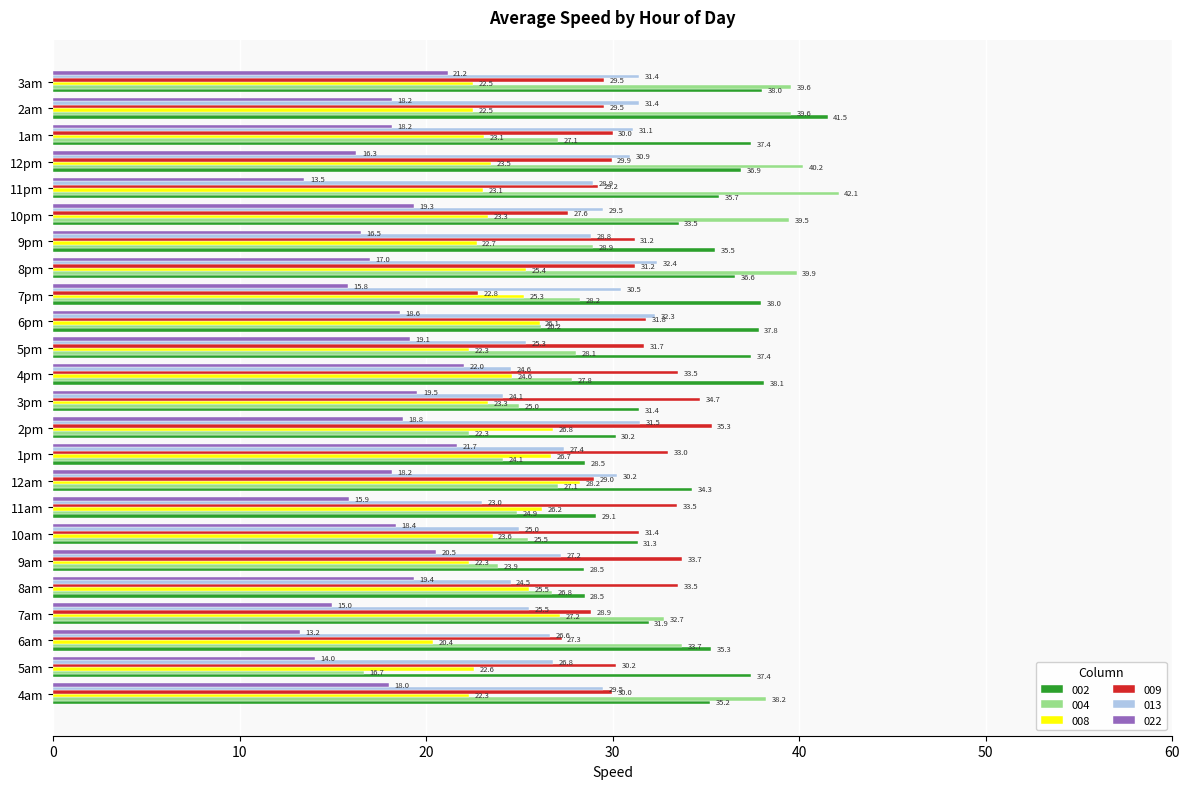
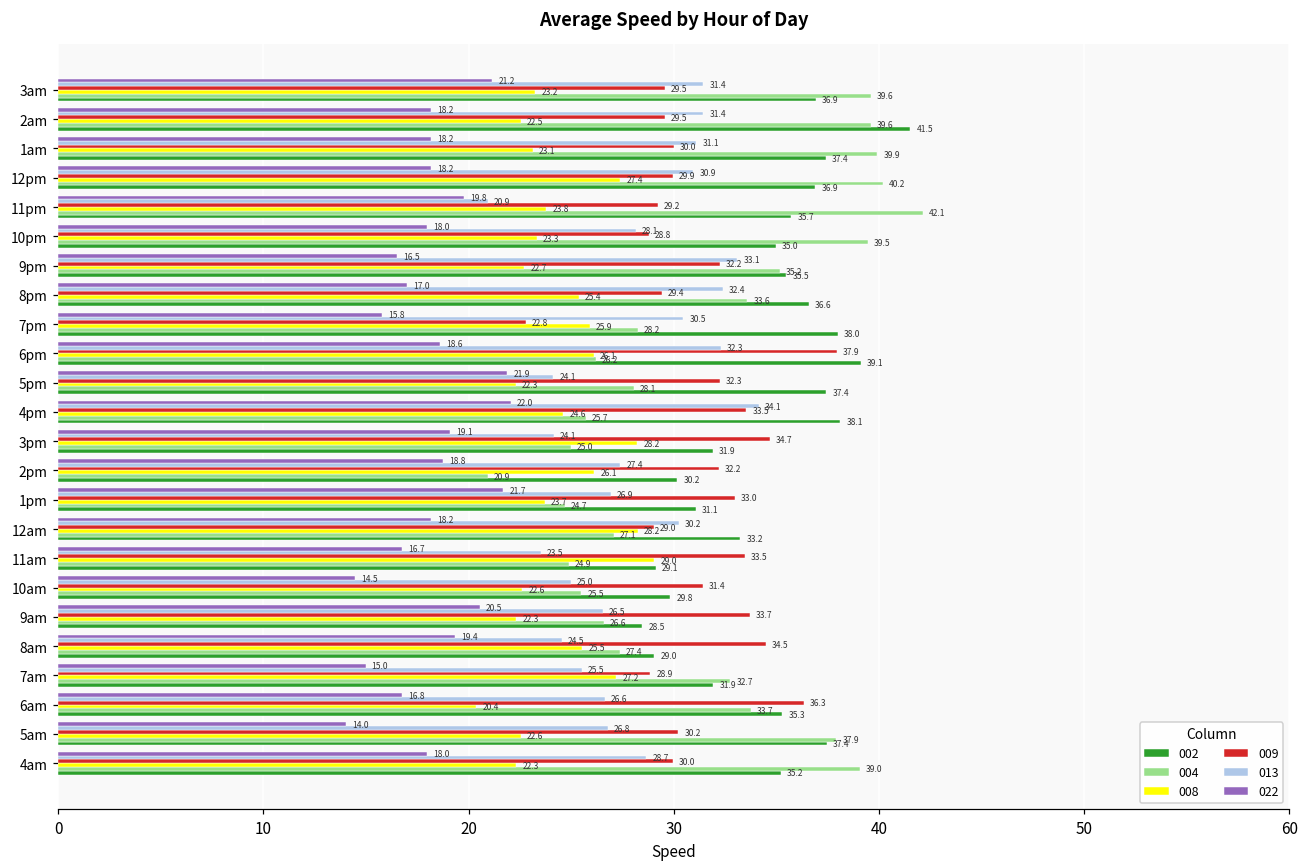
008, 3am: 22.5 -> 23.2
002, 3am: 38.0 -> 36.9
004, 1am: 27.1 -> 39.9
022, 12pm: 16.3 -> 18.2
008, 12pm: 23.5 -> 27.4
022, 11pm: 13.5 -> 19.8
013, 11pm: 28.9 -> 20.9
008, 11pm: 23.1 -> 23.8
022, 10pm: 19.3 -> 18.0
013, 10pm: 29.5 -> 28.1
009, 10pm: 27.6 -> 28.8
002, 10pm: 33.5 -> 35.0
013, 9pm: 28.8 -> 33.1
009, 9pm: 31.2 -> 32.2
004, 9pm: 28.9 -> 35.2
009, 8pm: 31.2 -> 29.4
004, 8pm: 39.9 -> 33.6
008, 7pm: 25.3 -> 25.9
009, 6pm: 31.8 -> 37.9
002, 6pm: 37.8 -> 39.1
022, 5pm: 19.1 -> 21.9
013, 5pm: 25.3 -> 24.1
009, 5pm: 31.7 -> 32.3
013, 4pm: 24.6 -> 34.1
004, 4pm: 27.8 -> 25.7
022, 3pm: 19.5 -> 19.1
008, 3pm: 23.3 -> 28.2
002, 3pm: 31.4 -> 31.9
013, 2pm: 31.5 -> 27.4
009, 2pm: 35.3 -> 32.2
008, 2pm: 26.8 -> 26.1
004, 2pm: 22.3 -> 20.9
013, 1pm: 27.4 -> 26.9
008, 1pm: 26.7 -> 23.7
004, 1pm: 24.1 -> 24.7
002, 1pm: 28.5 -> 31.1
002, 12am: 34.3 -> 33.2
022, 11am: 15.9 -> 16.7
013, 11am: 23.0 -> 23.5
008, 11am: 26.2 -> 29.0
022, 10am: 18.4 -> 14.5
008, 10am: 23.6 -> 22.6
002, 10am: 31.3 -> 29.8
013, 9am: 27.2 -> 26.5
004, 9am: 23.9 -> 26.6
009, 8am: 33.5 -> 34.5
004, 8am: 26.8 -> 27.4
002, 8am: 28.5 -> 29.0
022, 6am: 13.2 -> 16.8
009, 6am: 27.3 -> 36.3
004, 5am: 16.7 -> 37.9
013, 4am: 29.5 -> 28.7
004, 4am: 38.2 -> 39.0
